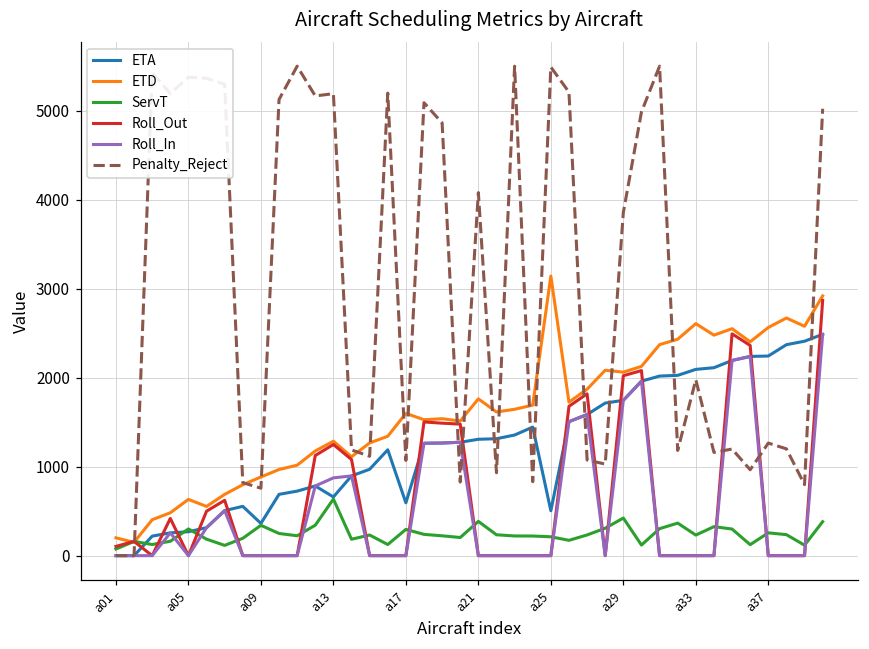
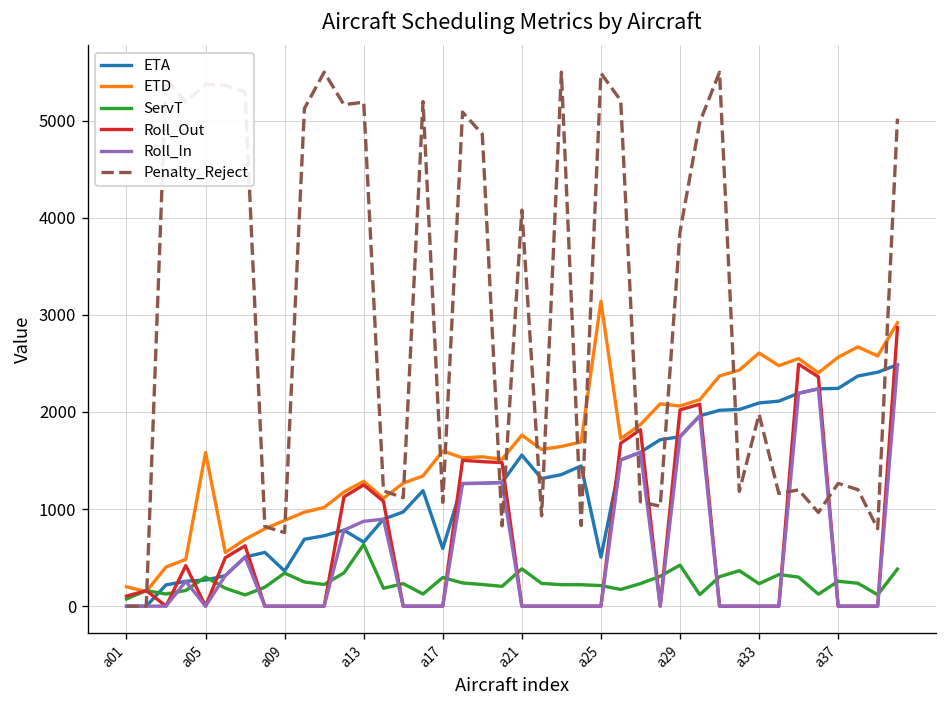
ETD, a05: 600 -> 1600
ETA, a21: 1300 -> 1600
